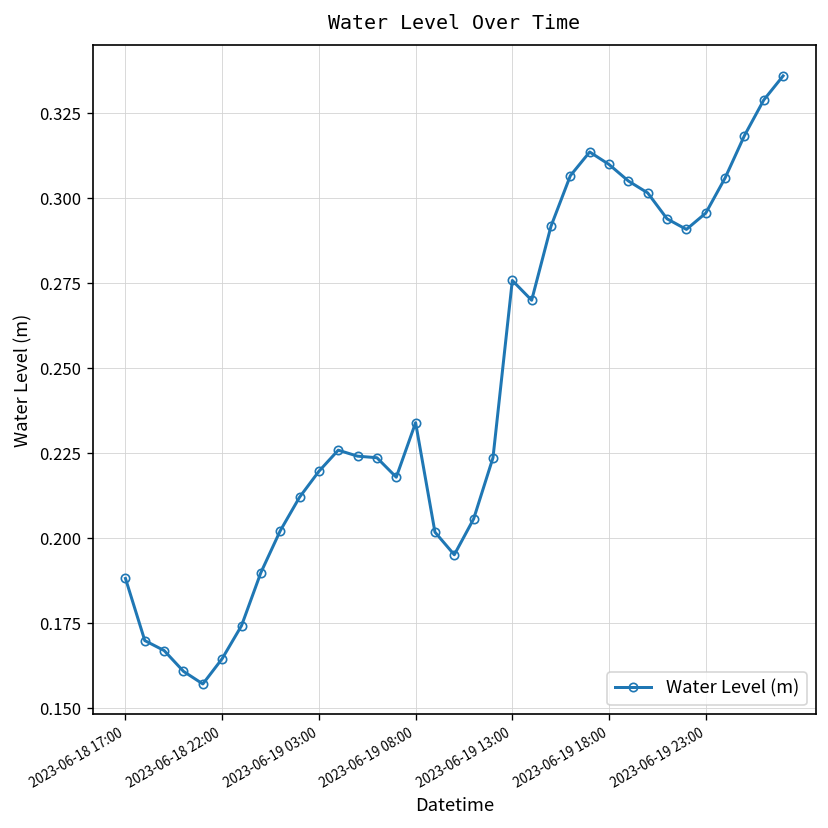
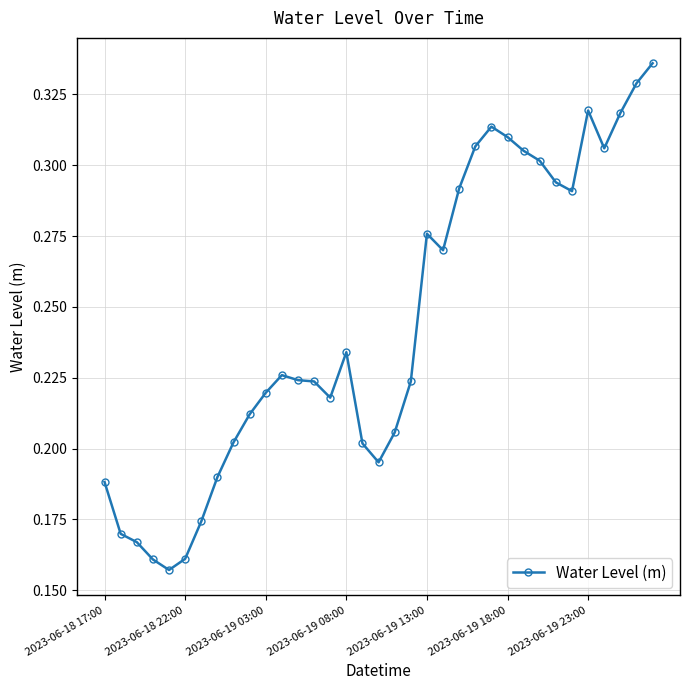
2023-06-18 22:00: 0.165 -> 0.161
2023-06-19 23:00: 0.296 -> 0.319
